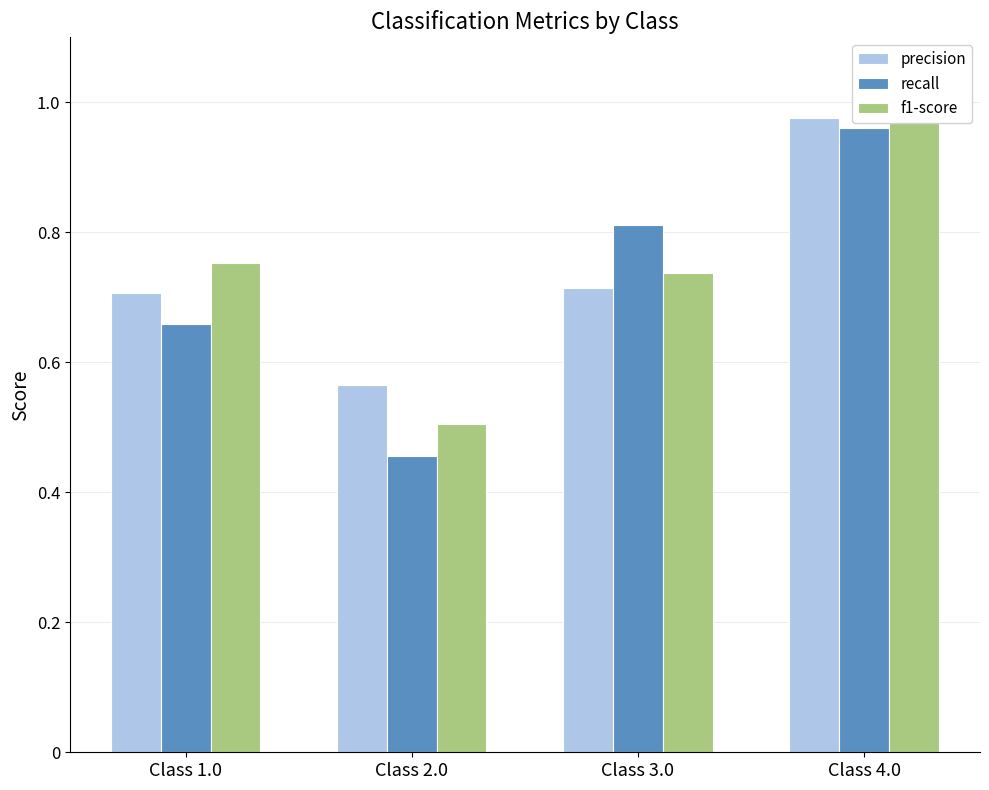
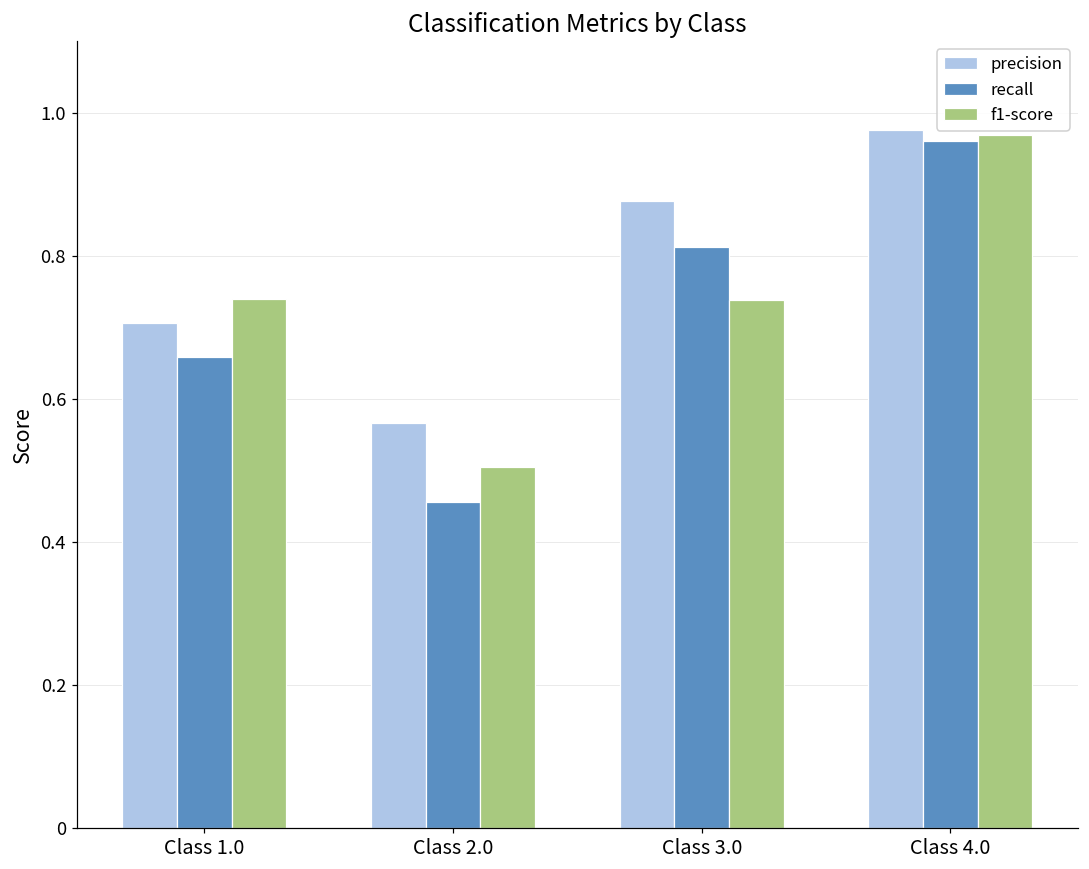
f1-score, Class 1.0: 0.75 -> 0.74
precision, Class 3.0: 0.71 -> 0.88
